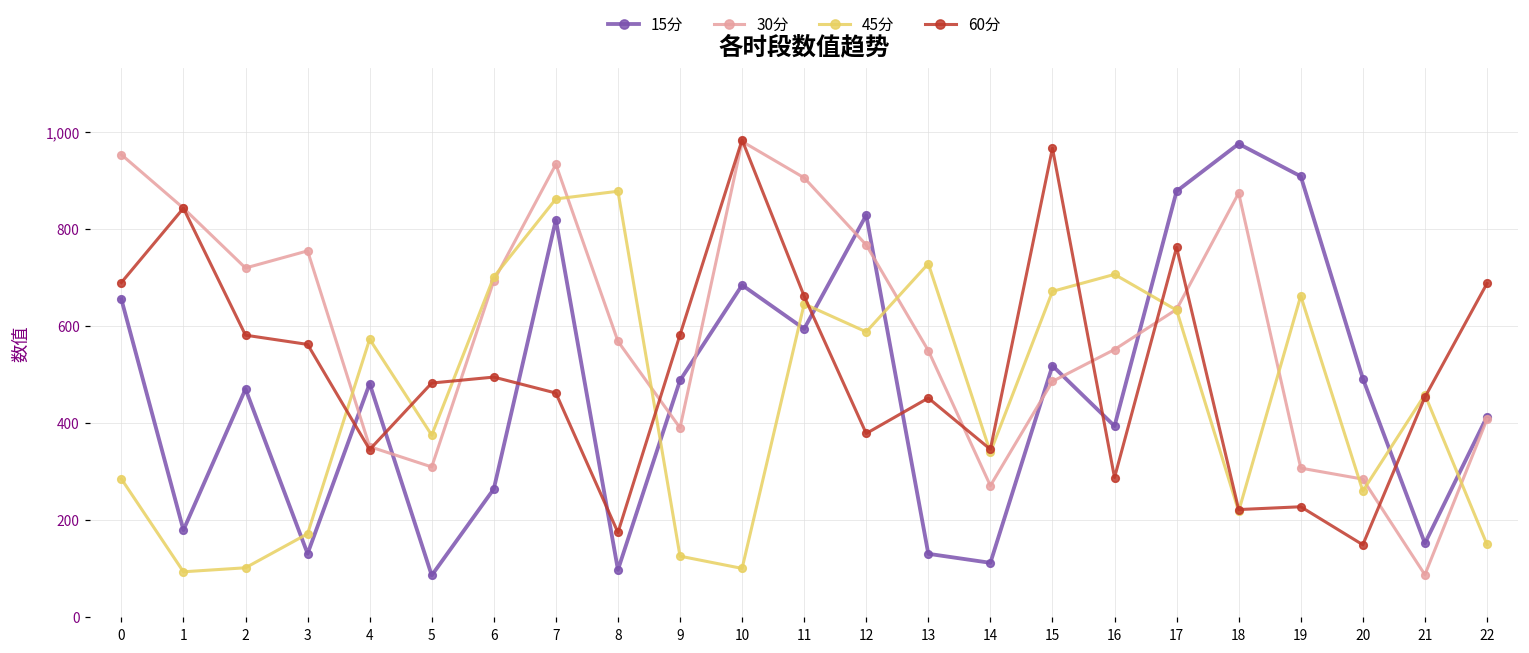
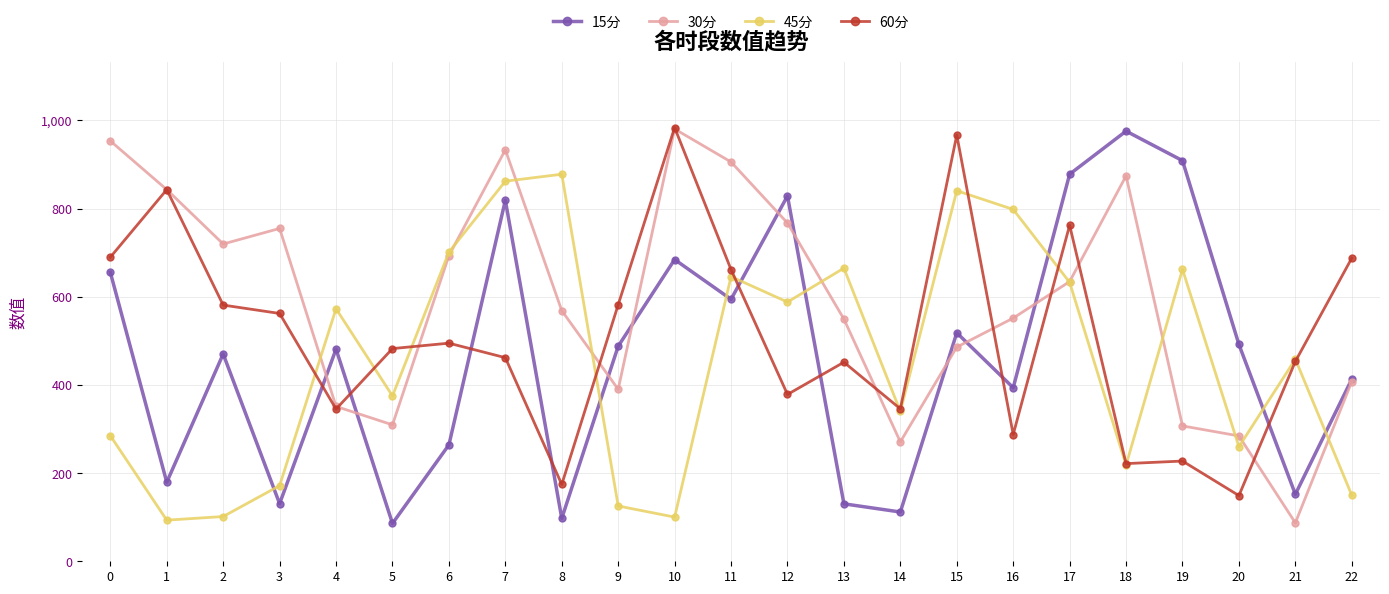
45分, 13: 730 -> 670
45分, 15: 670 -> 840
45分, 16: 710 -> 800
